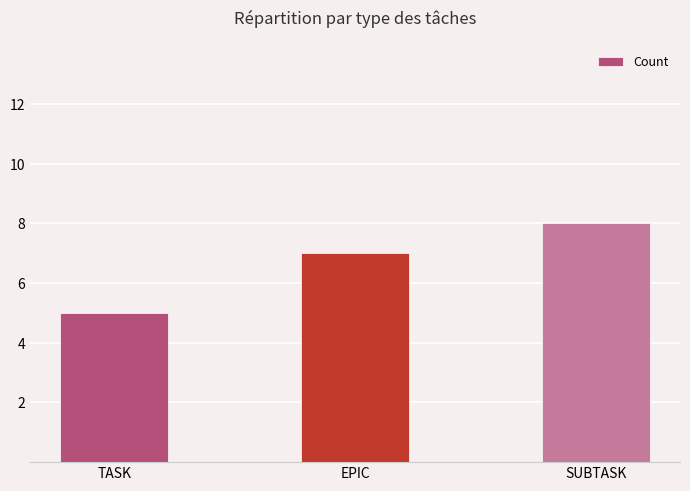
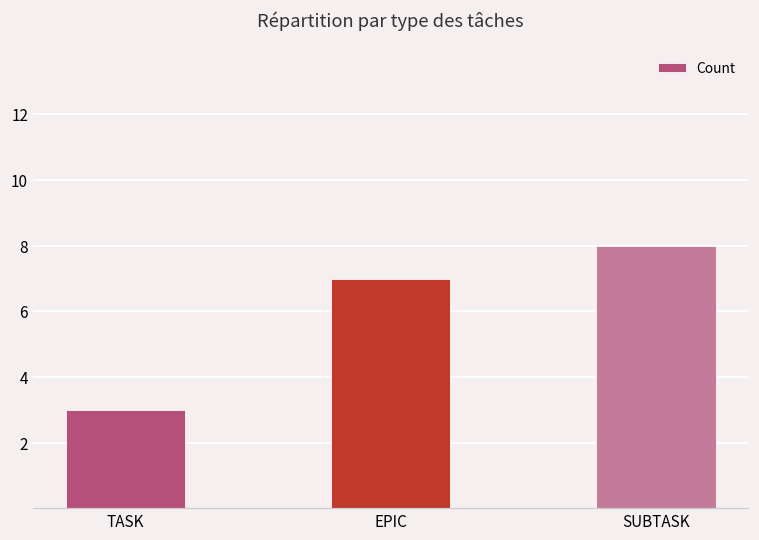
TASK: 5 -> 3
